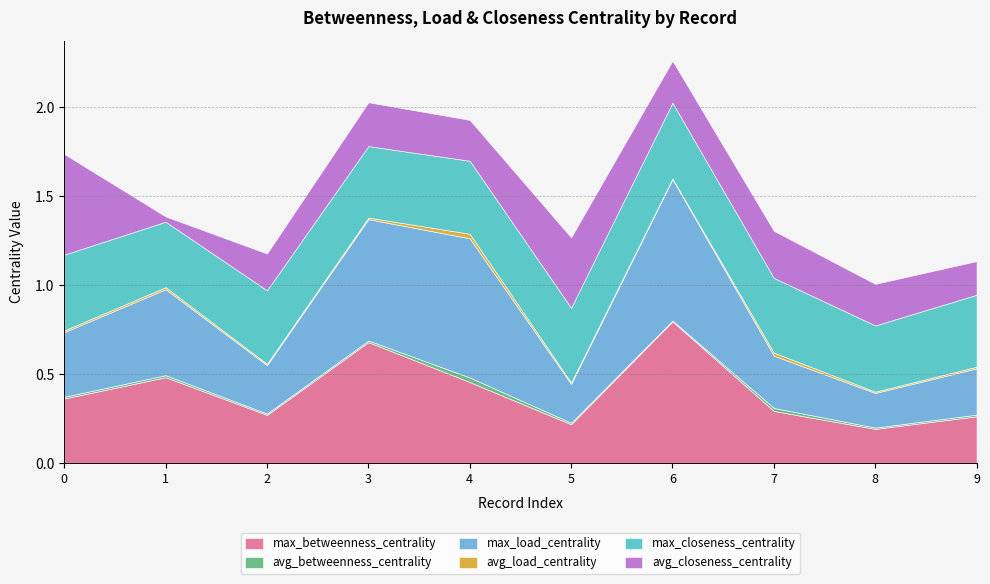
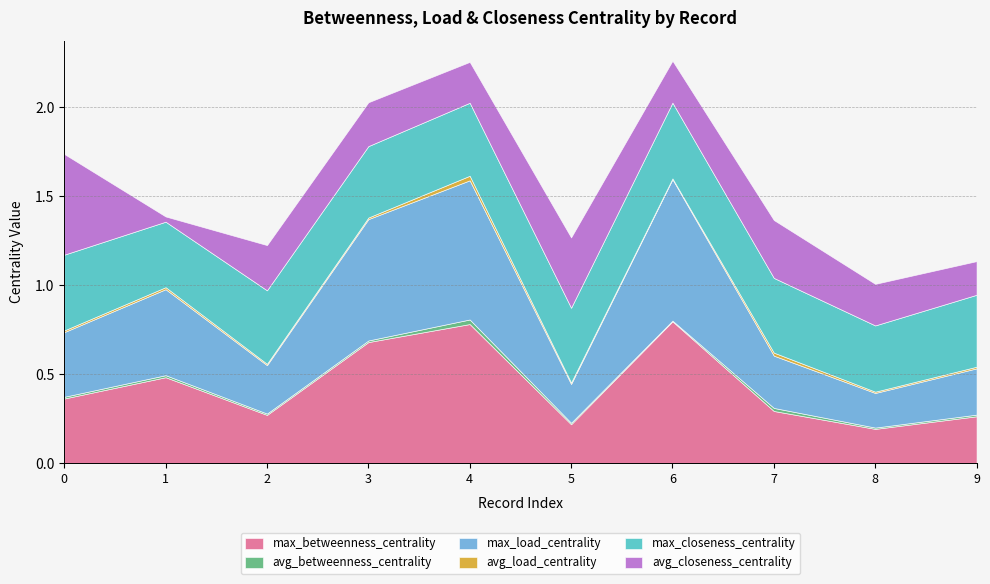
avg_closeness_centrality, 2: 0.21 -> 0.25
max_betweenness_centrality, 4: 0.46 -> 0.78
avg_closeness_centrality, 7: 0.26 -> 0.33
